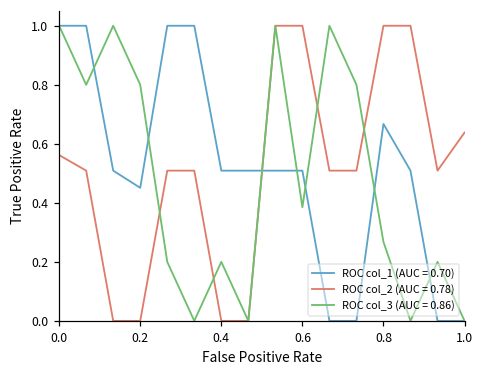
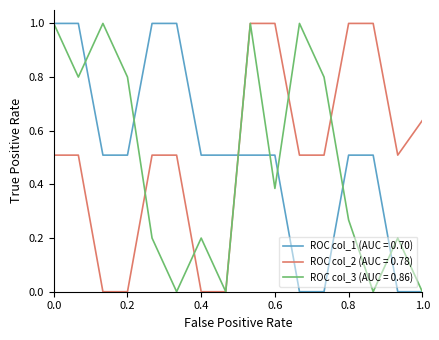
ROC col_2 (AUC = 0.78), 0.0: 0.56 -> 0.51
ROC col_1 (AUC = 0.70), 0.2: 0.45 -> 0.51
ROC col_1 (AUC = 0.70), 0.8: 0.67 -> 0.51
